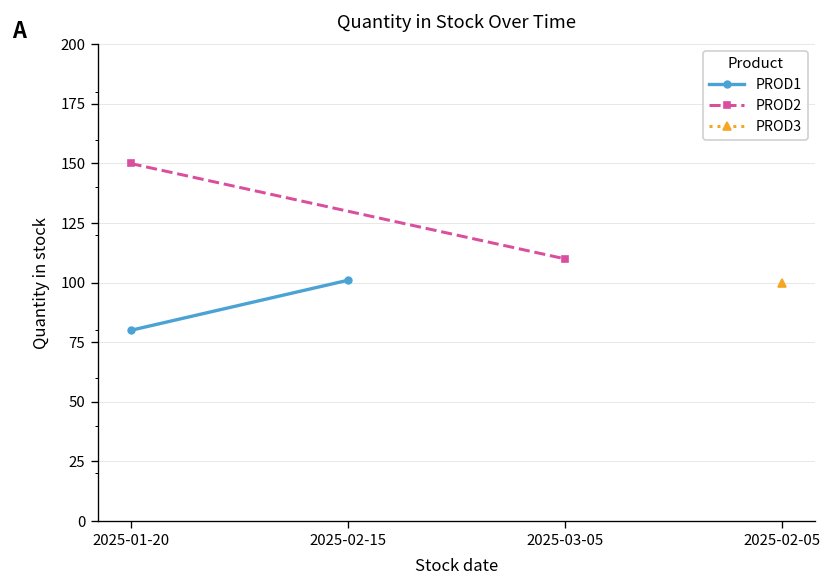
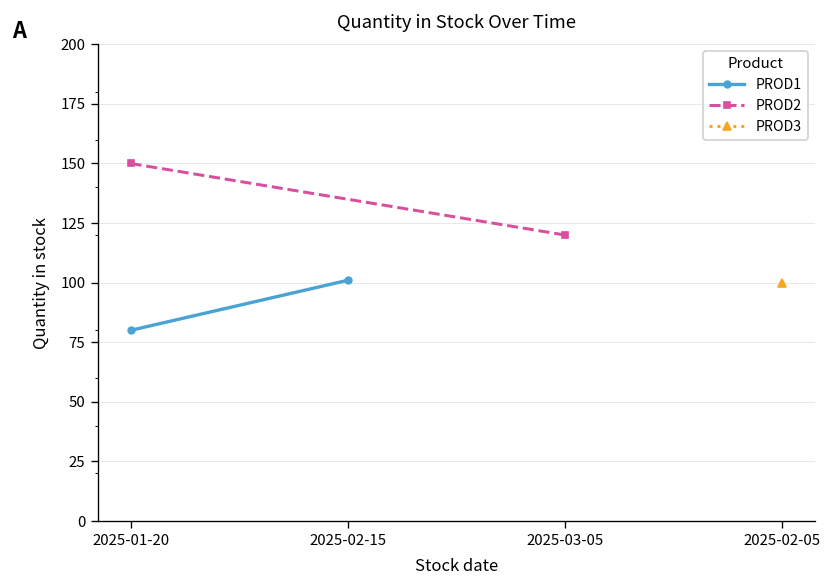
PROD2, 2025-03-05: 110 -> 120
